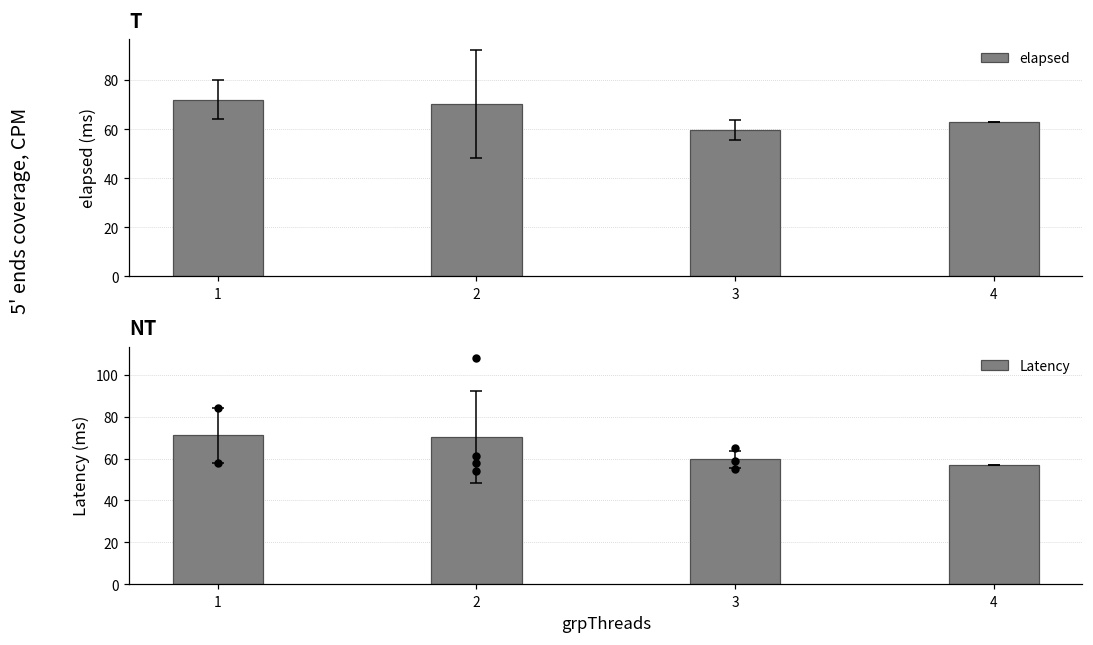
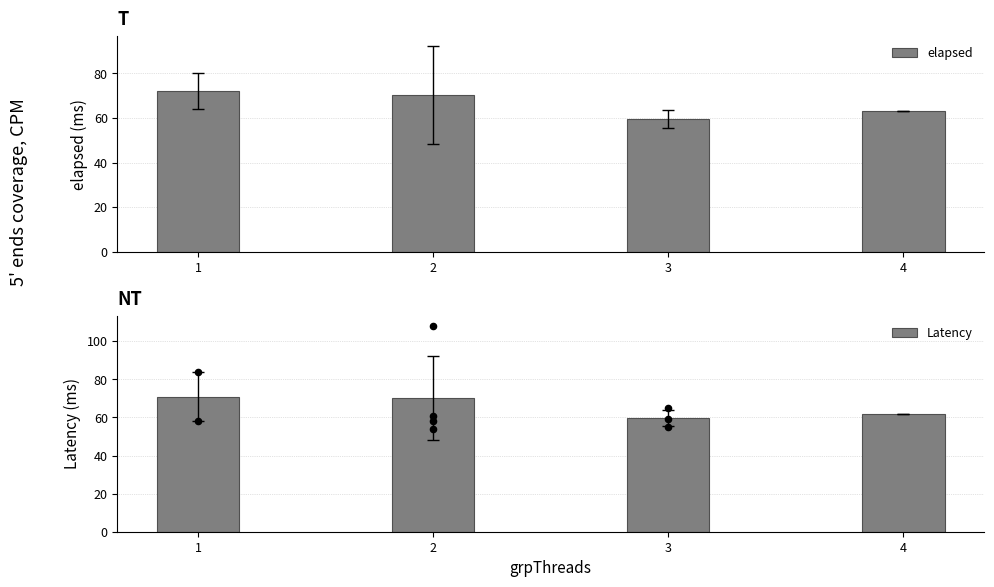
NT, Latency, 4: 57 -> 62
